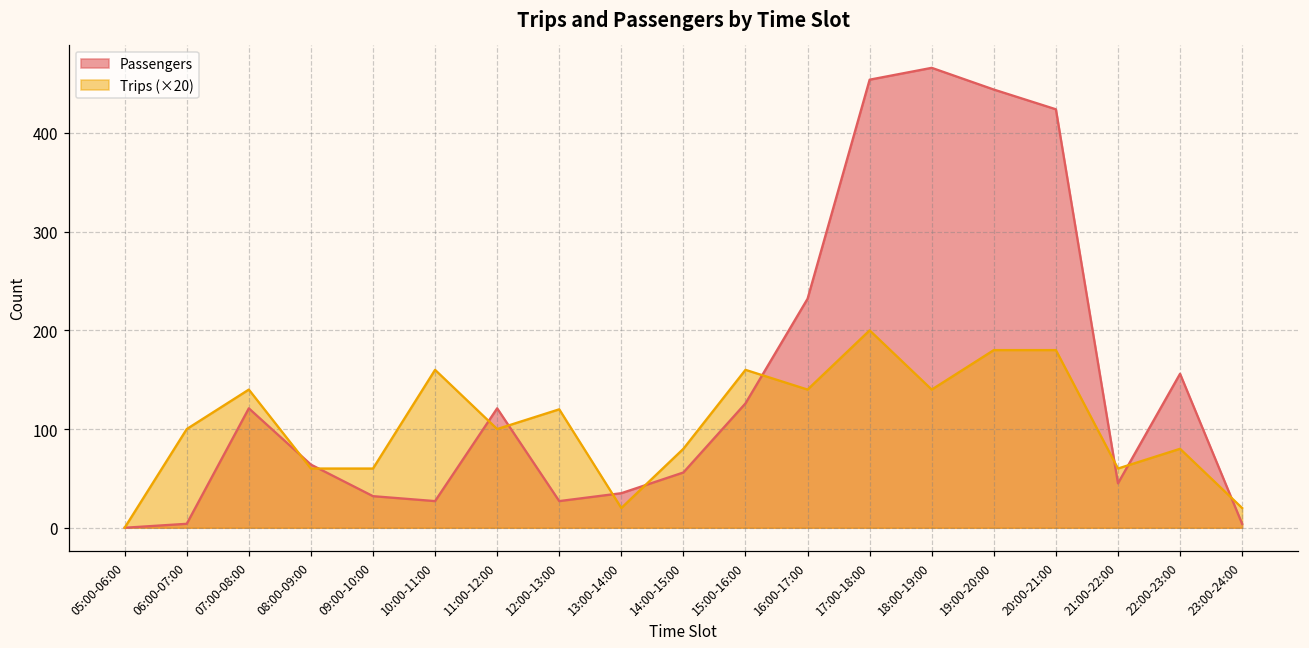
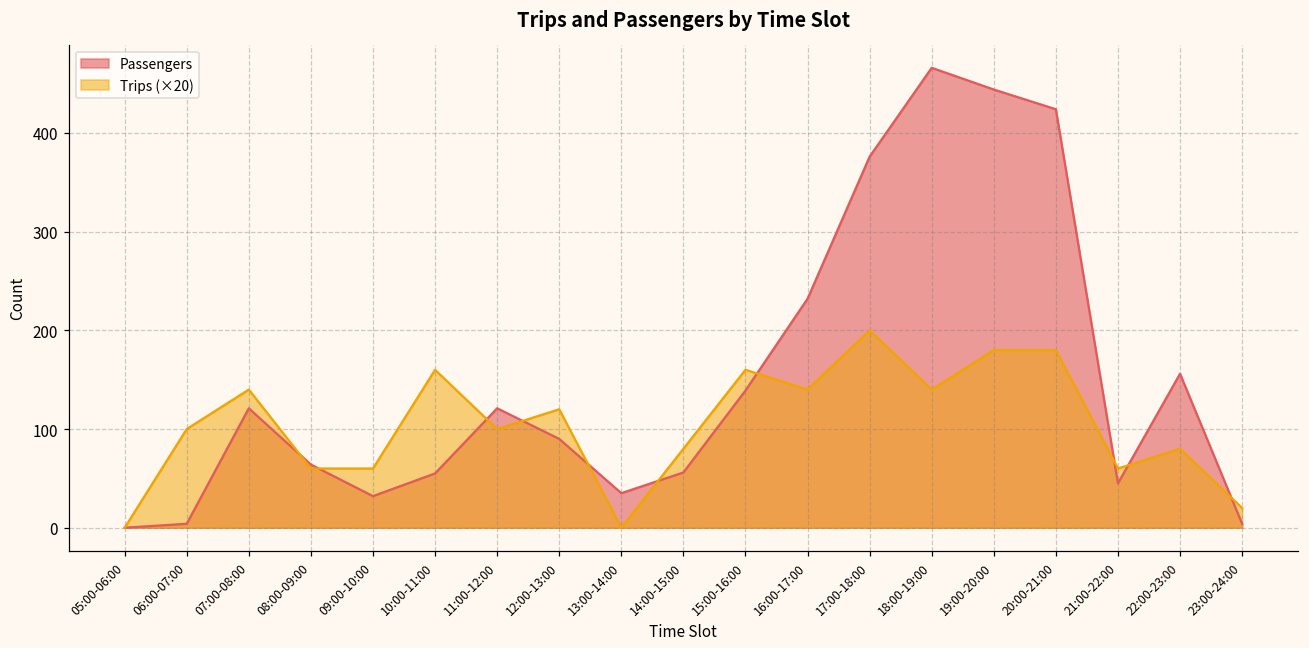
Passengers, 10:00-11:00: 30 -> 60
Passengers, 12:00-13:00: 30 -> 90
Trips (×20), 13:00-14:00: 20 -> 0
Passengers, 15:00-16:00: 130 -> 140
Passengers, 17:00-18:00: 450 -> 380
